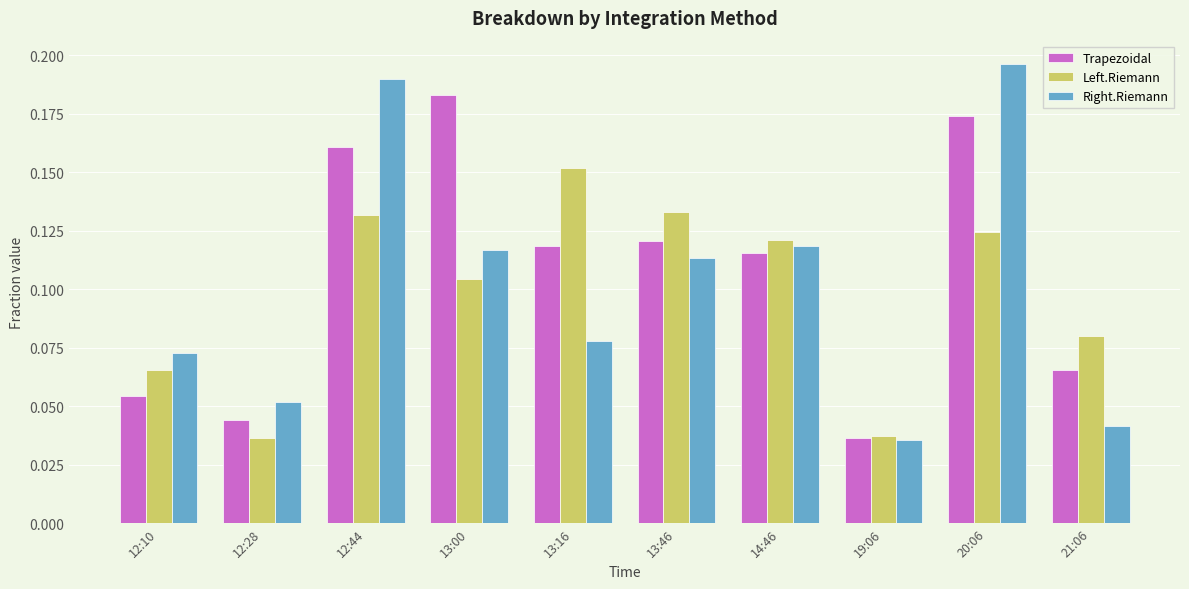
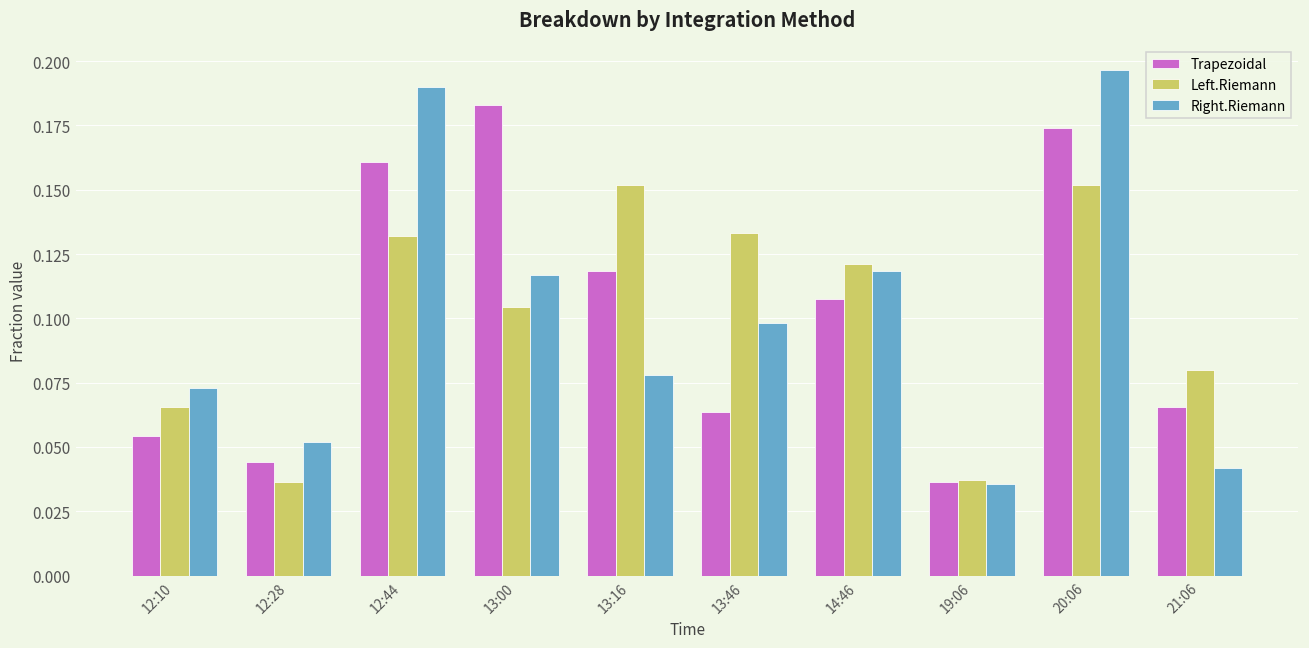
Trapezoidal, 13:46: 0.121 -> 0.064
Right.Riemann, 13:46: 0.113 -> 0.098
Trapezoidal, 14:46: 0.116 -> 0.108
Left.Riemann, 20:06: 0.125 -> 0.152
